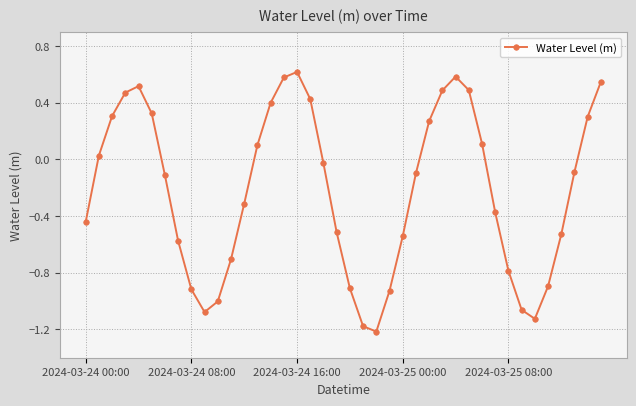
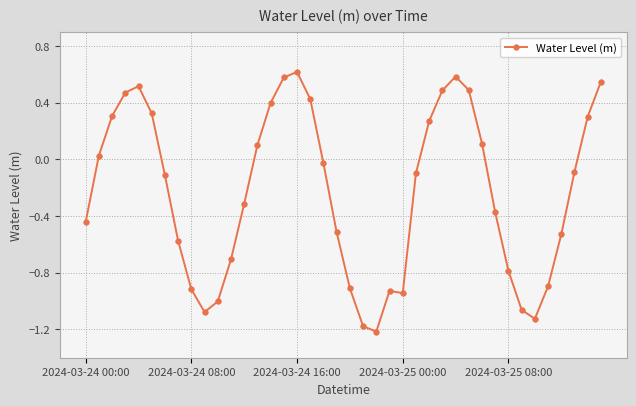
2024-03-25 00:00: -0.54 -> -0.94
